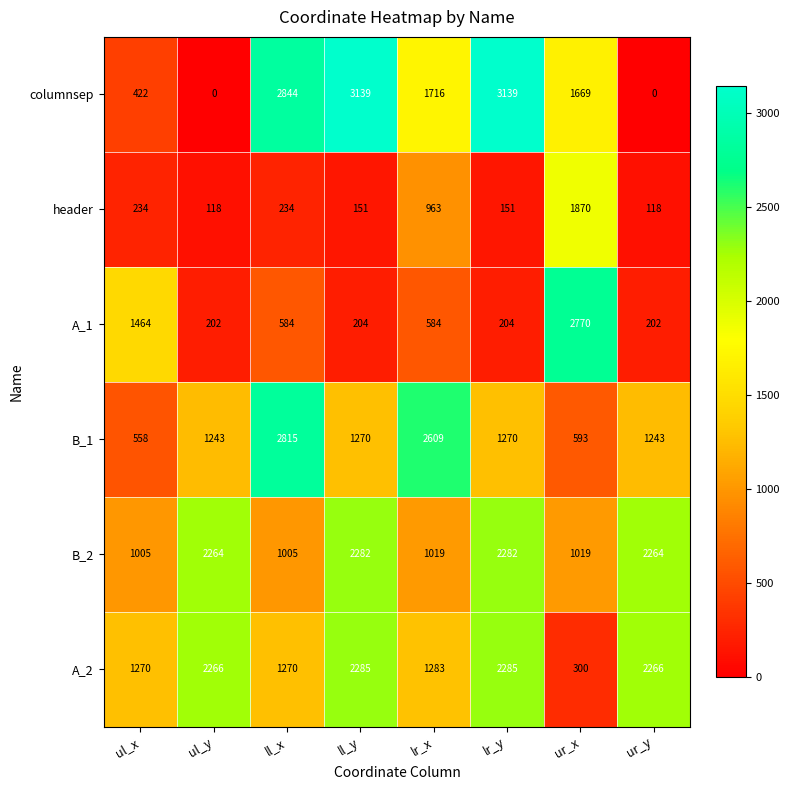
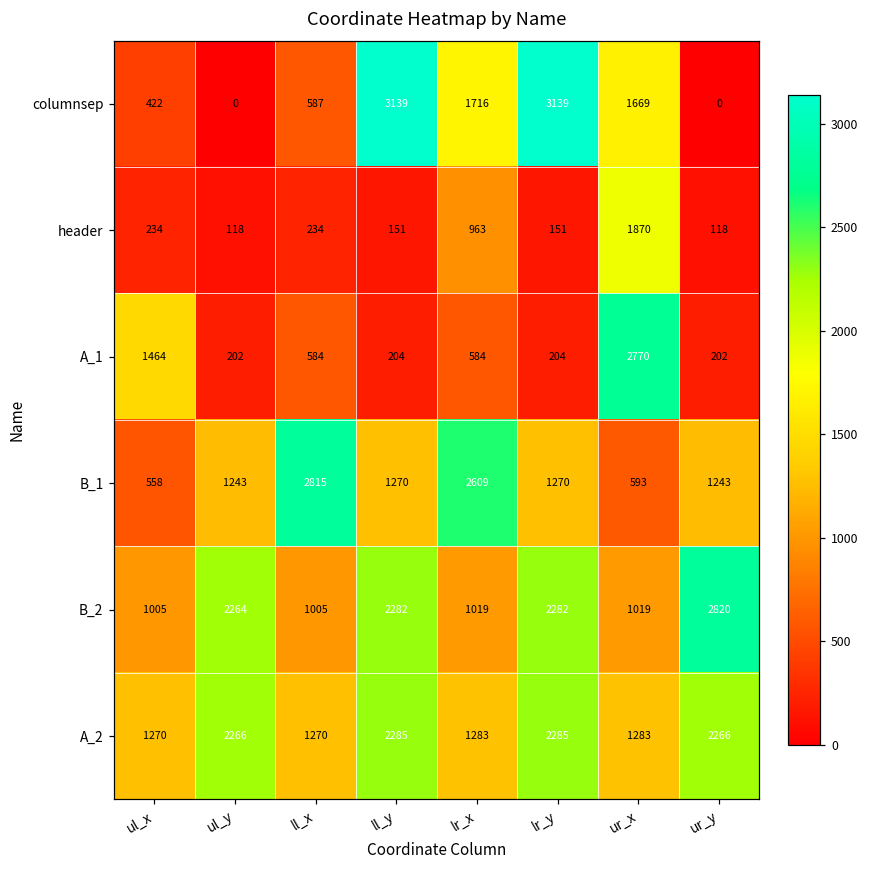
columnsep, ll_x: 2844 -> 587
B_2, ur_y: 2264 -> 2820
A_2, ur_x: 300 -> 1283
